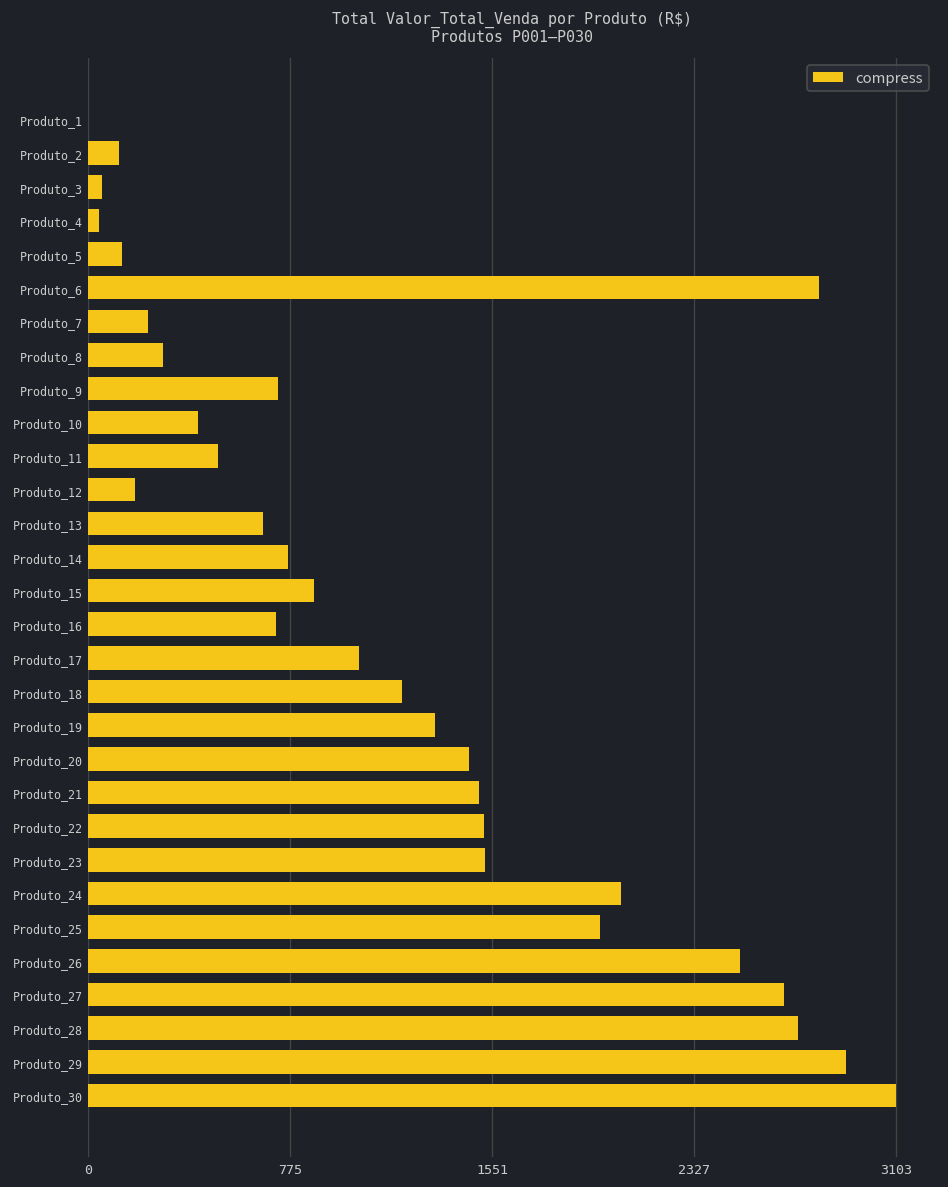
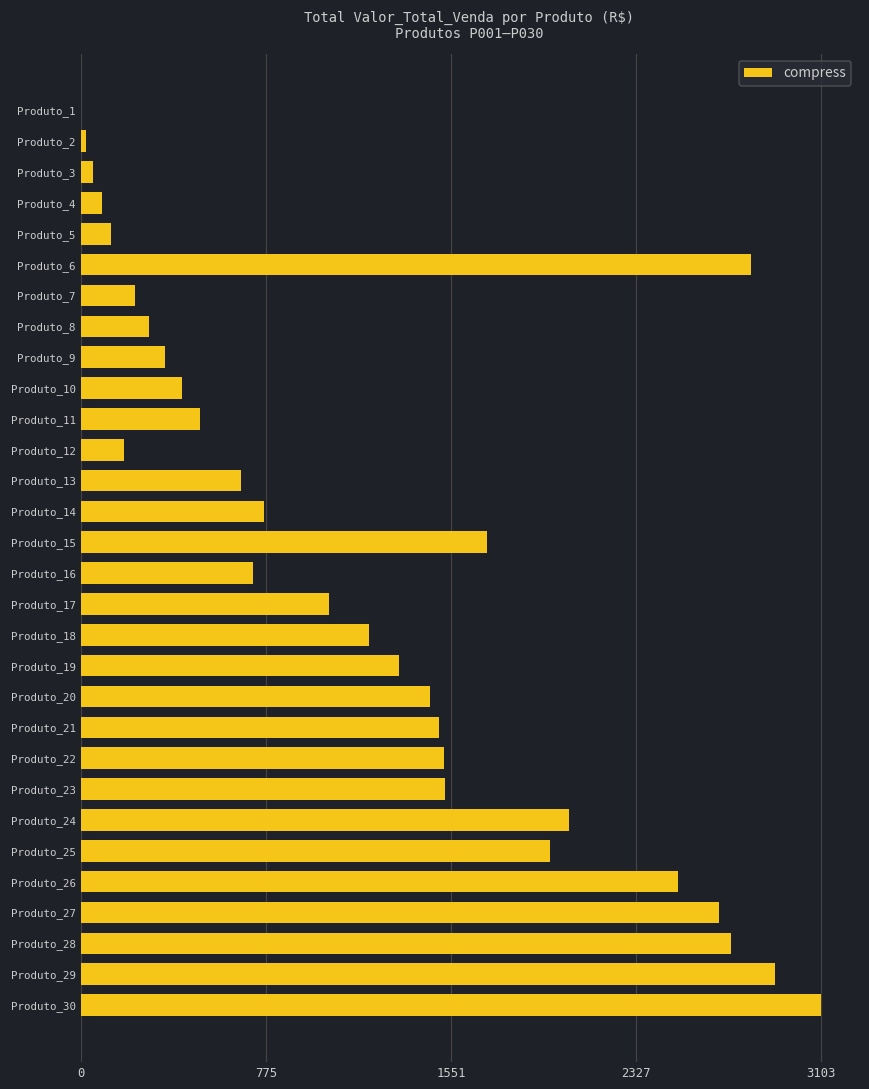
Produto_2: 120 -> 20
Produto_4: 40 -> 90
Produto_9: 730 -> 350
Produto_15: 870 -> 1700
